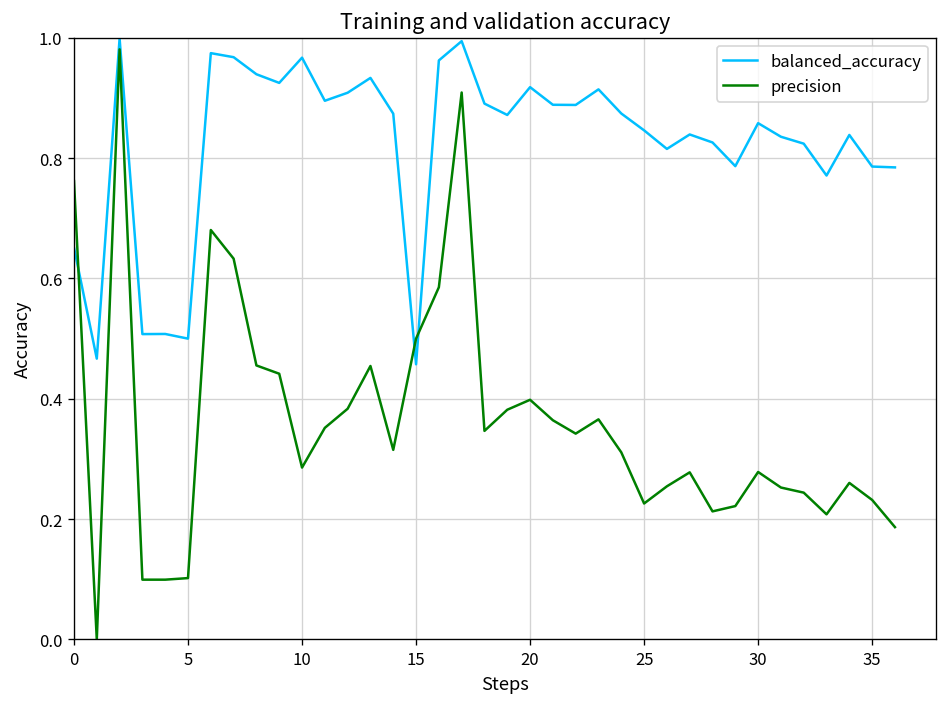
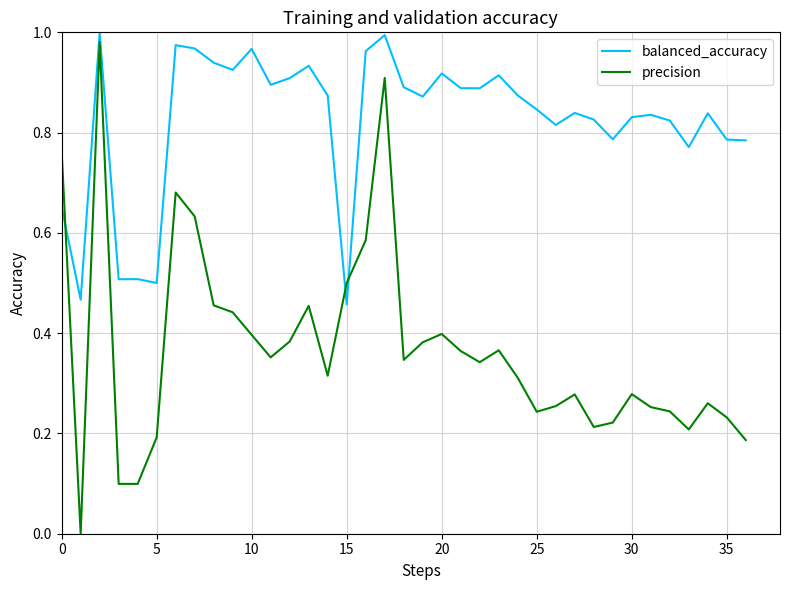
precision, 5: 0.10 -> 0.19
precision, 10: 0.29 -> 0.40
precision, 25: 0.23 -> 0.24
balanced_accuracy, 30: 0.86 -> 0.83
